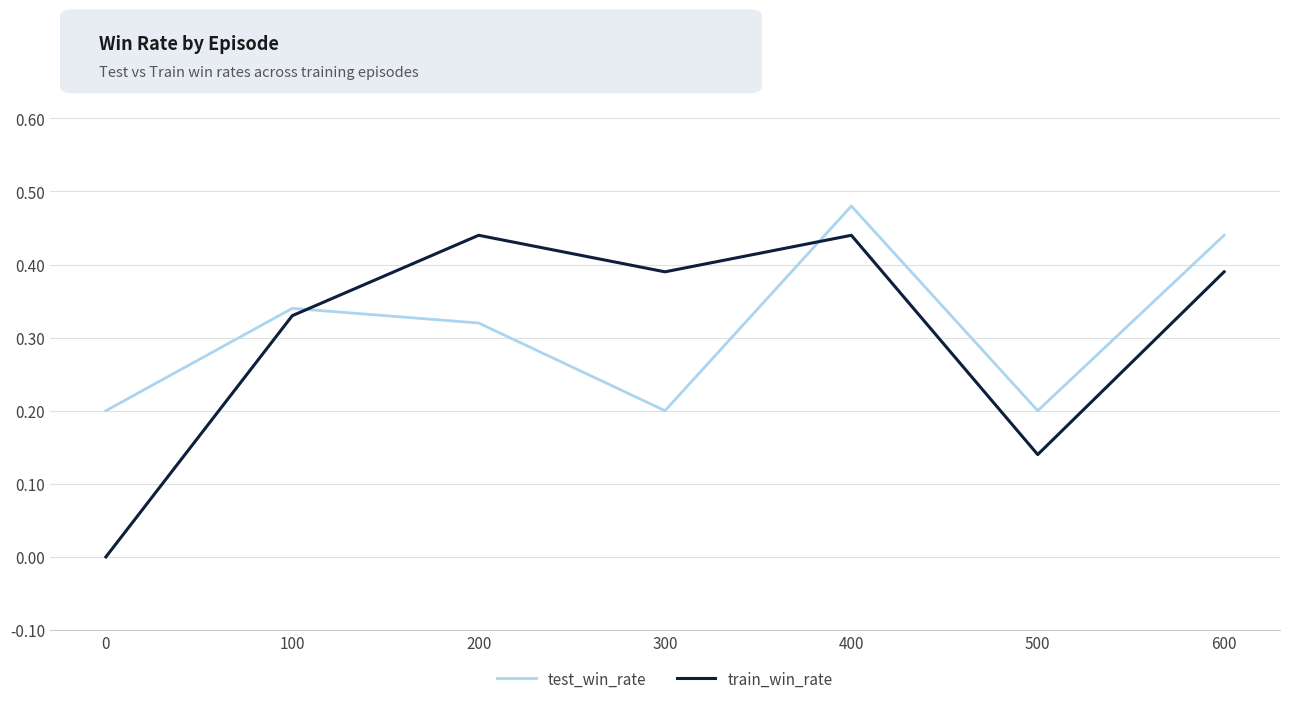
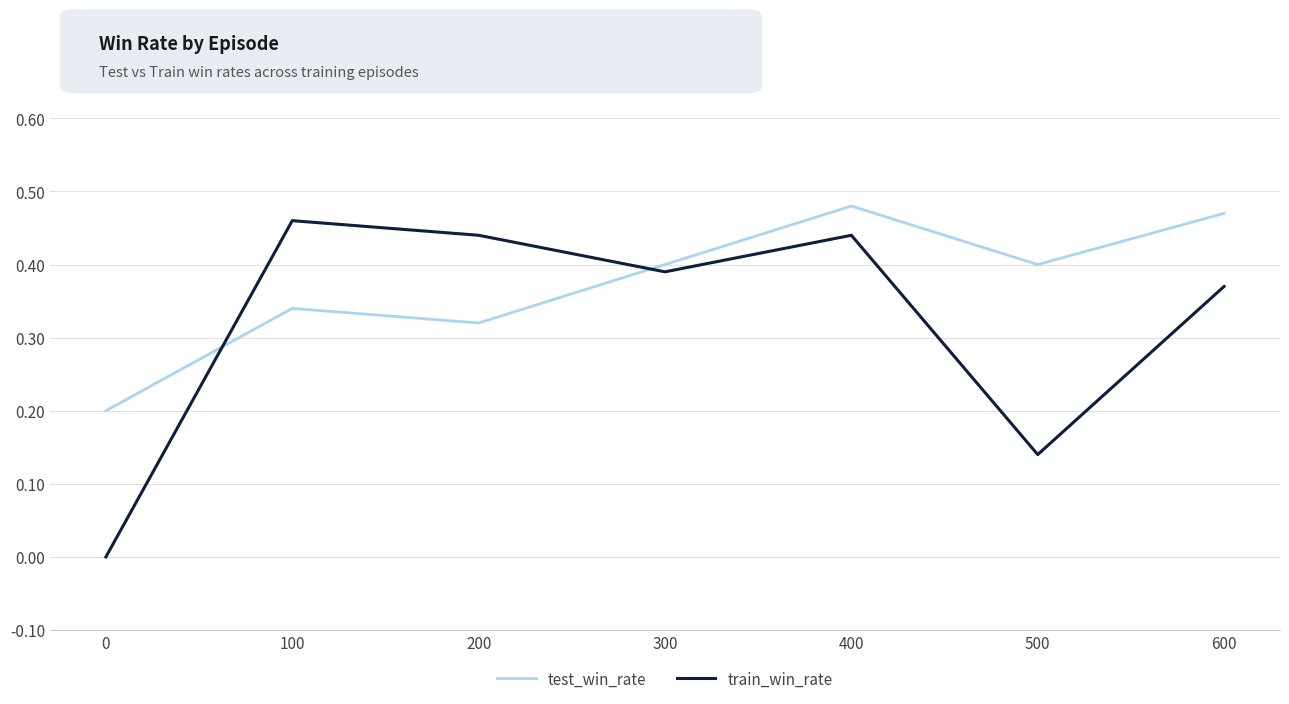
train_win_rate, 100: 0.33 -> 0.46
test_win_rate, 300: 0.2 -> 0.4
test_win_rate, 500: 0.2 -> 0.4
test_win_rate, 600: 0.44 -> 0.47
train_win_rate, 600: 0.39 -> 0.37
